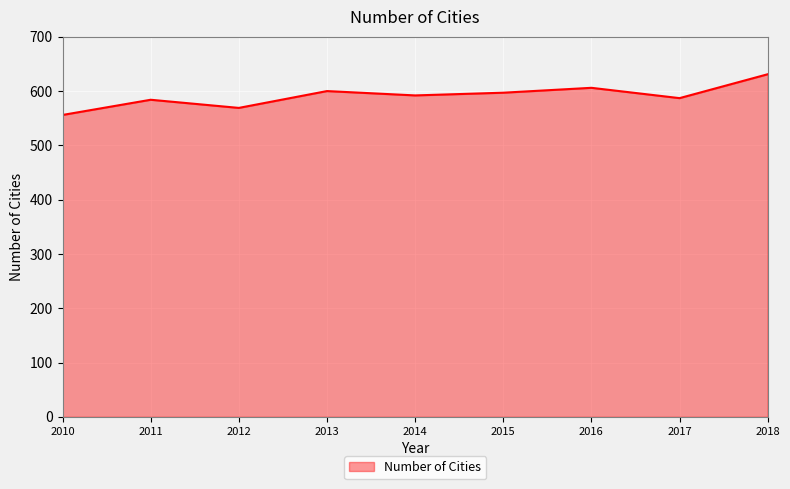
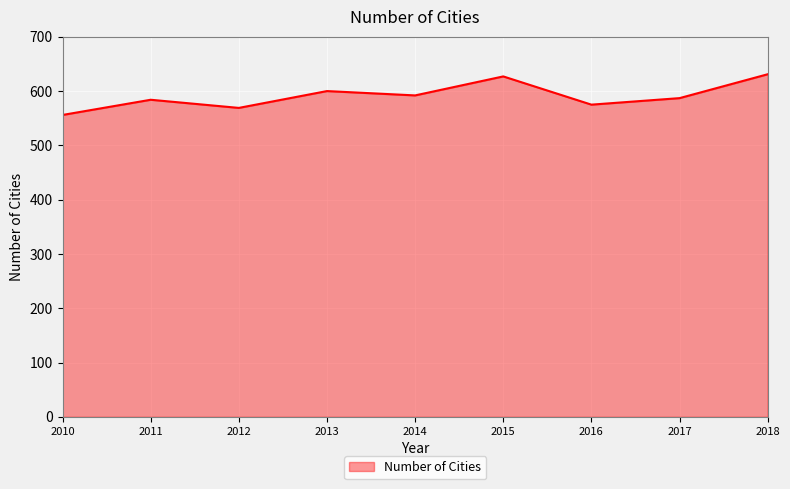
2015: 600 -> 630
2016: 610 -> 580
